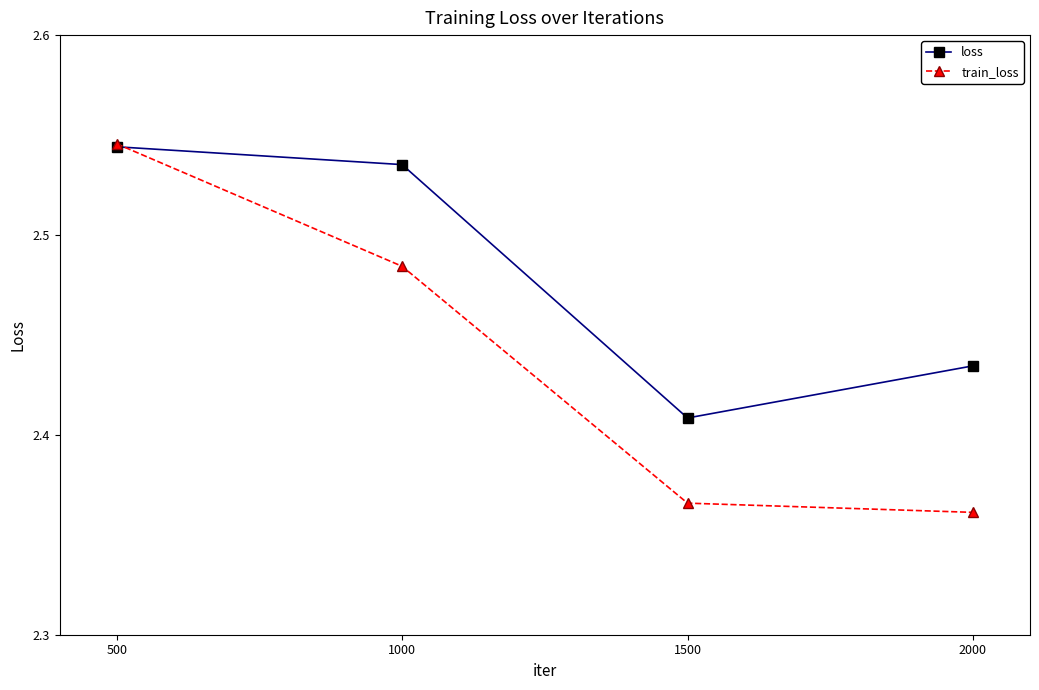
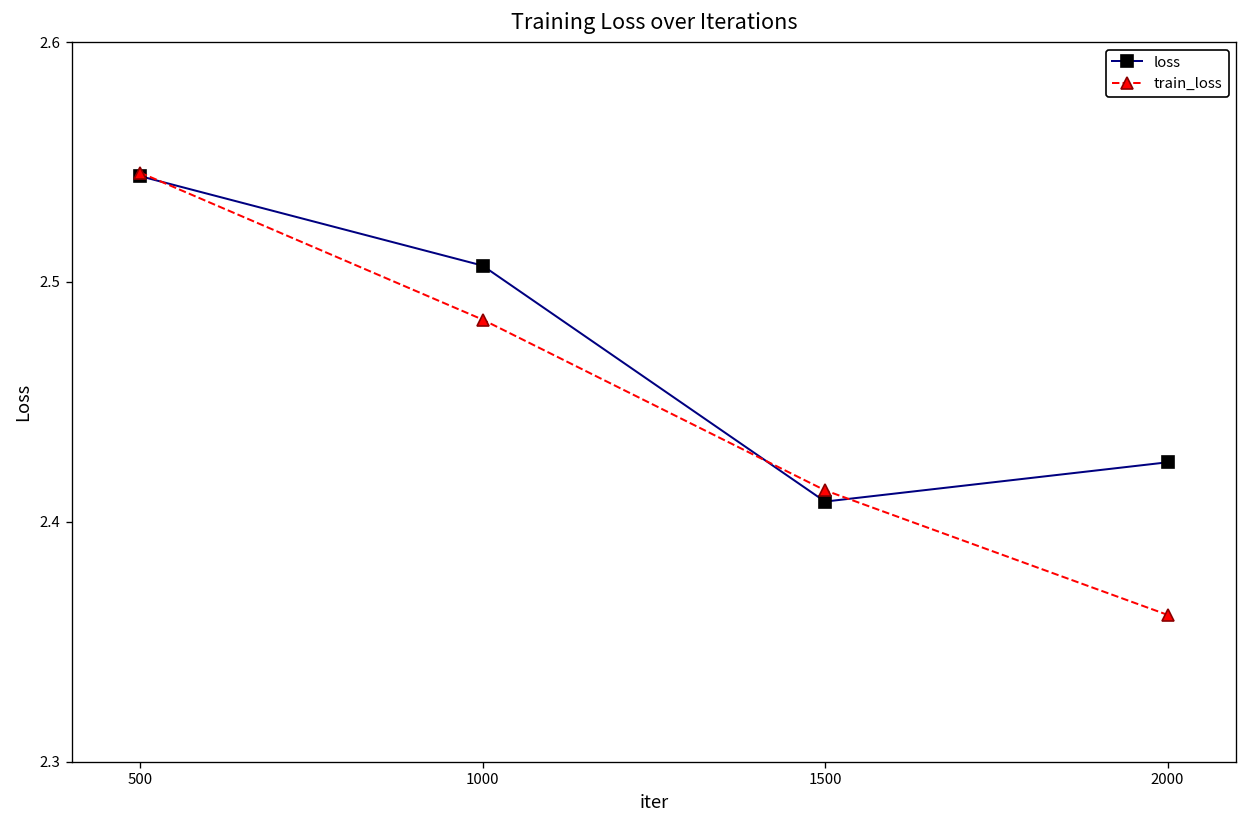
loss, 1000: 2.535 -> 2.507
train_loss, 1500: 2.366 -> 2.413
loss, 2000: 2.435 -> 2.425
